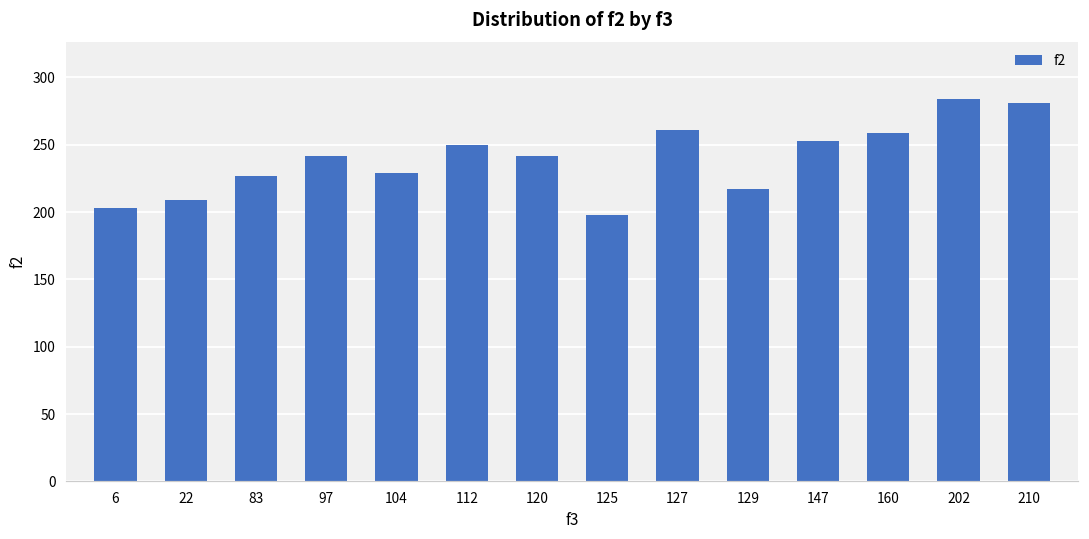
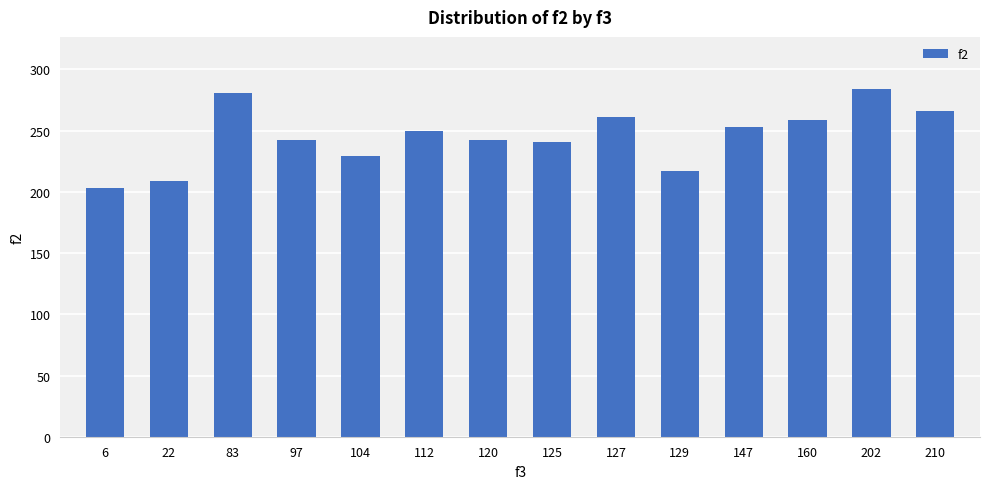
83: 227 -> 281
125: 198 -> 241
210: 281 -> 266
